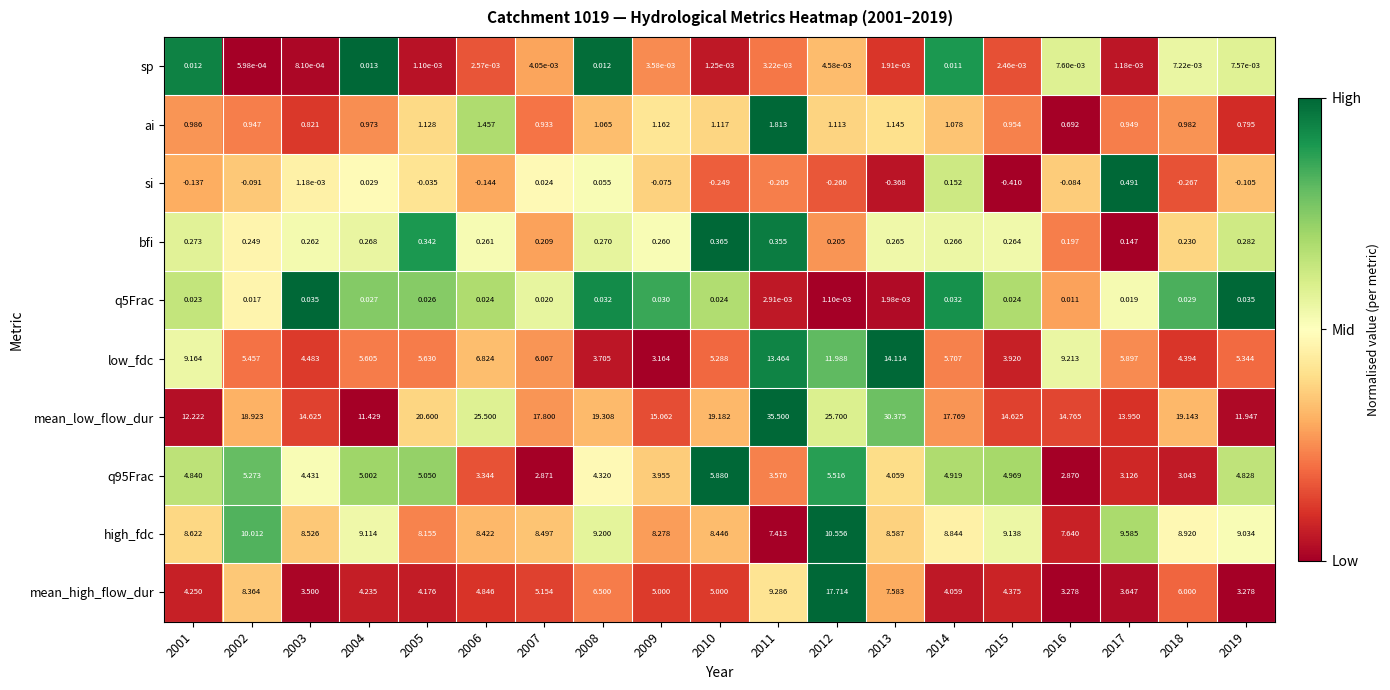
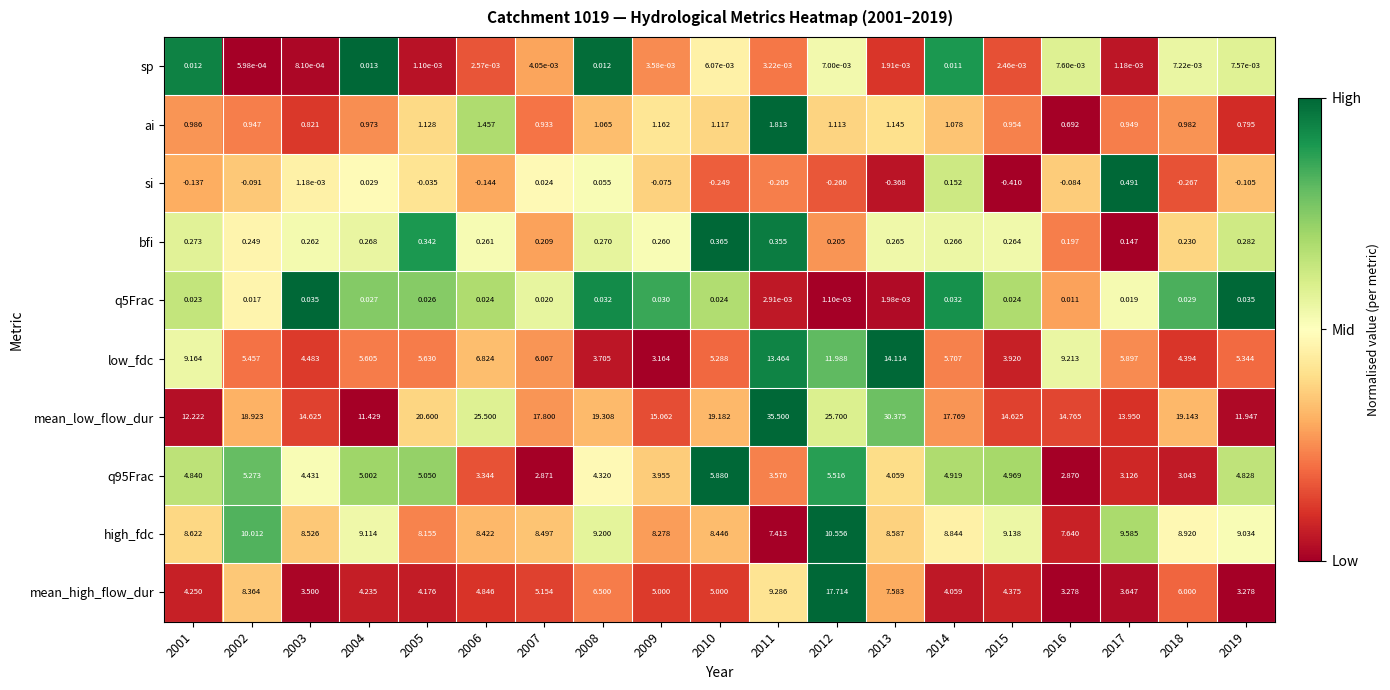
sp, 2010: 1.25e-03 -> 6.07e-03
sp, 2012: 4.58e-03 -> 7.00e-03
